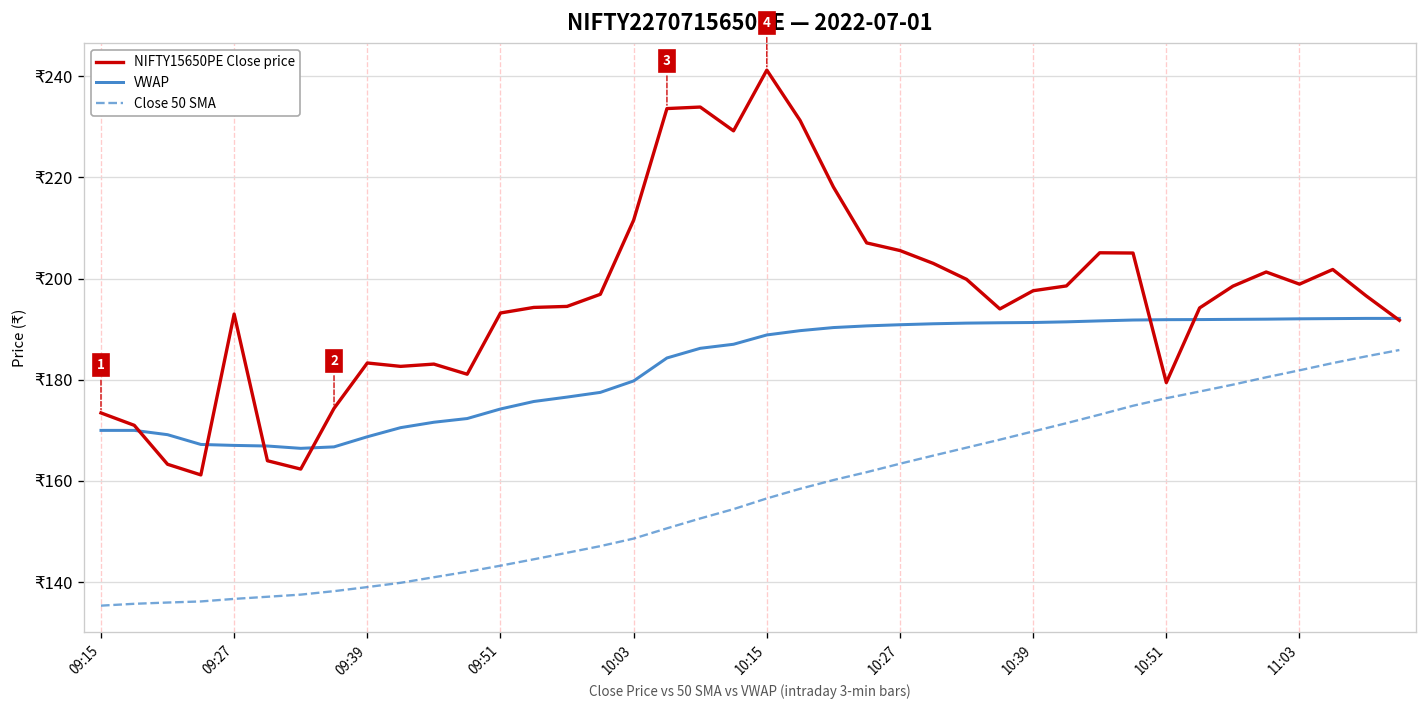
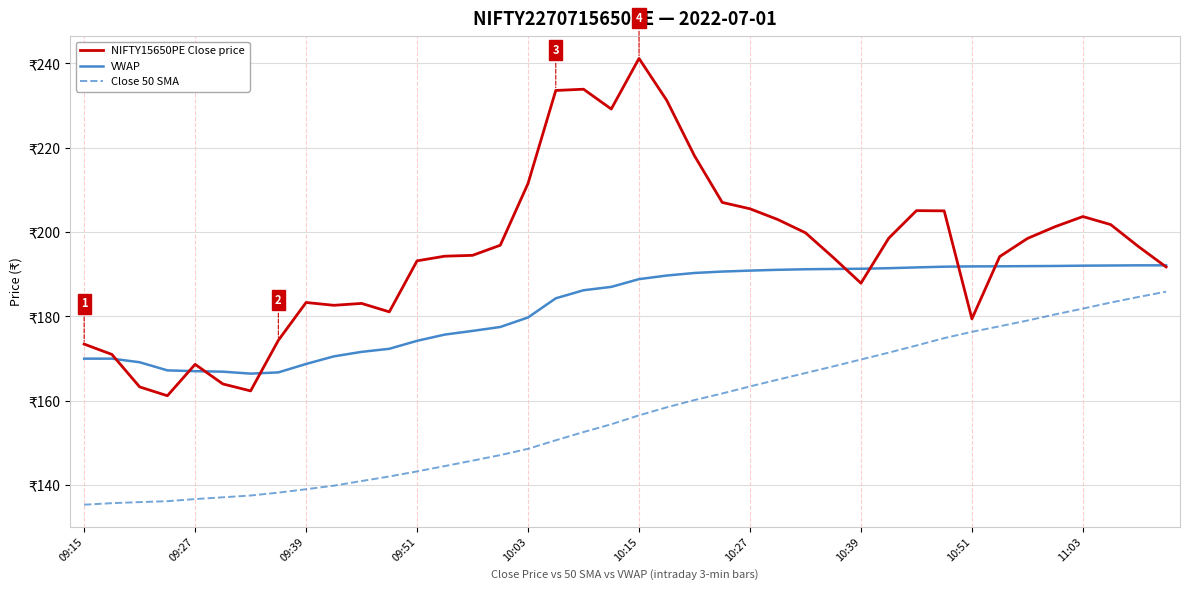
NIFTY15650PE Close price, 09:27: ₹193 -> ₹169
NIFTY15650PE Close price, 10:39: ₹198 -> ₹188
NIFTY15650PE Close price, 11:03: ₹199 -> ₹204
